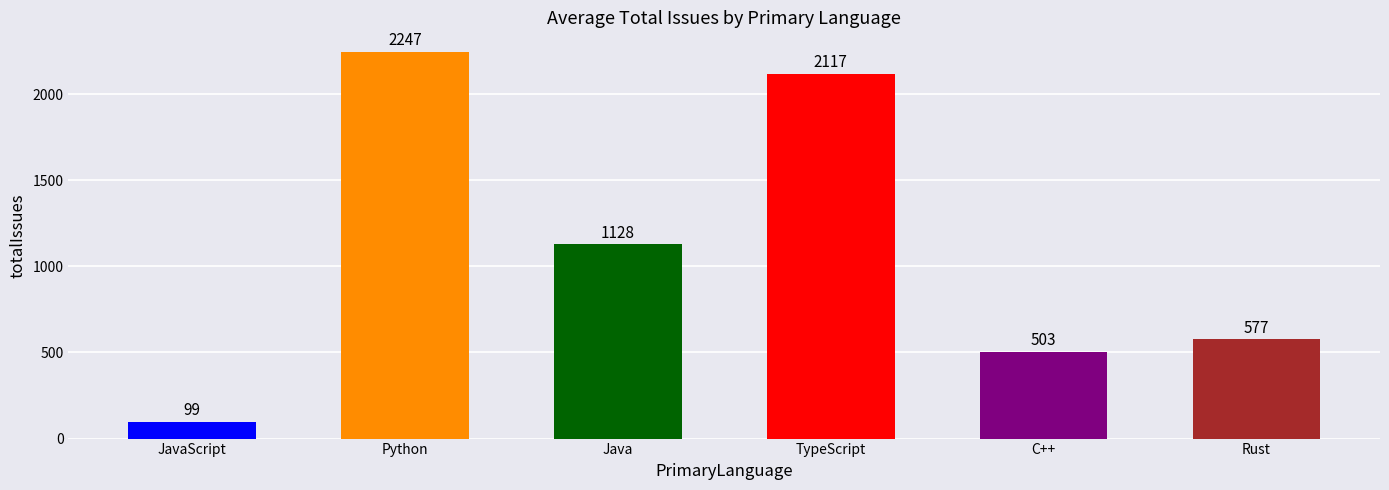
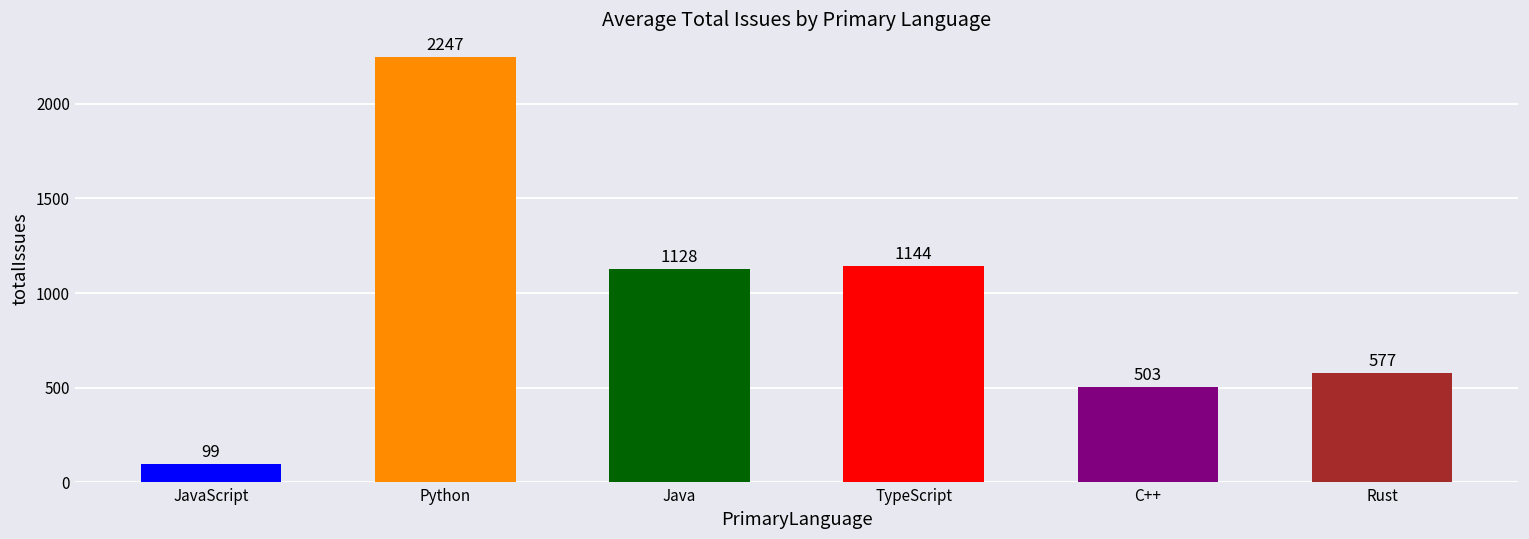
TypeScript: 2117 -> 1144
